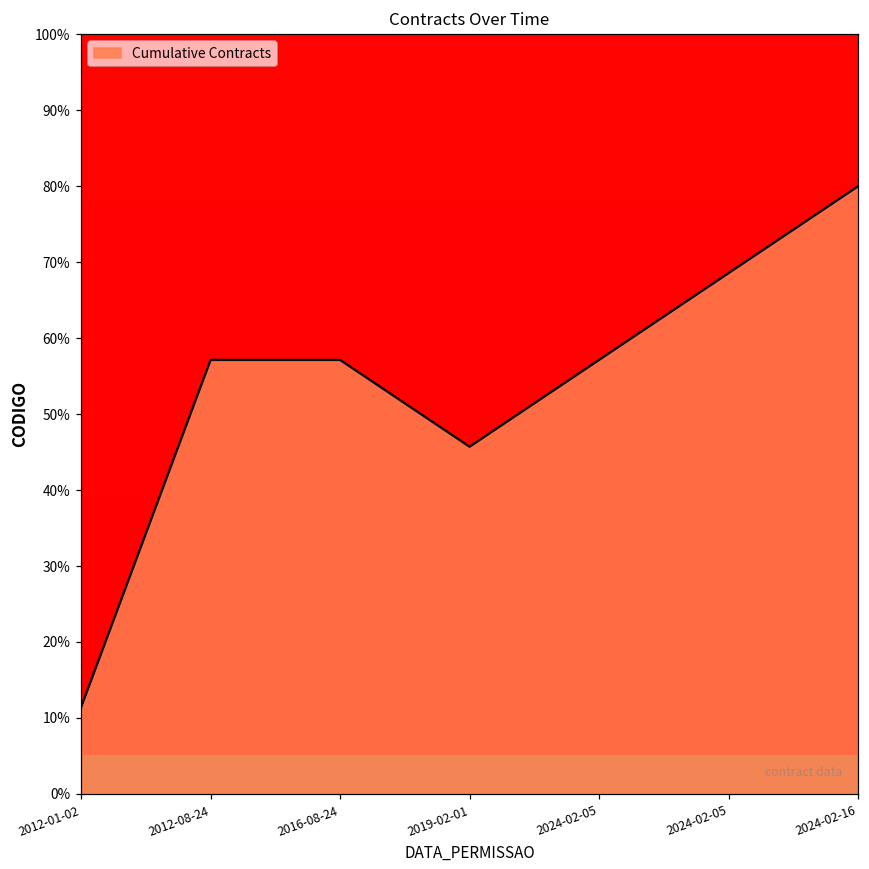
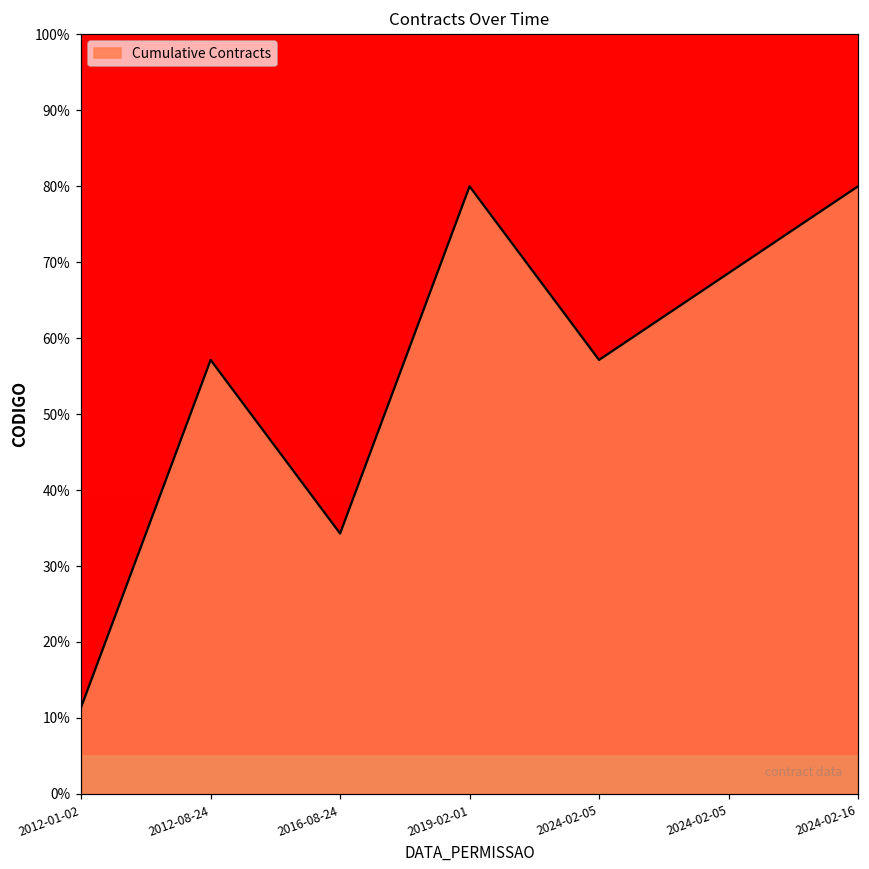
2016-08-24: 57% -> 34%
2019-02-01: 46% -> 80%
